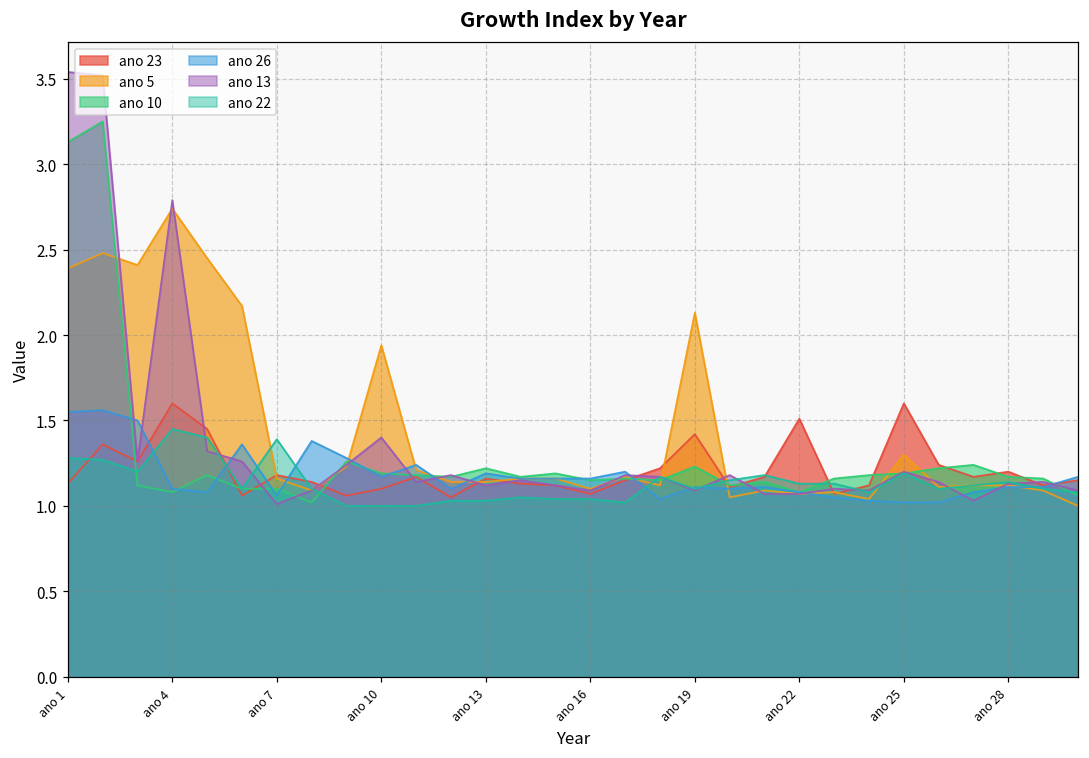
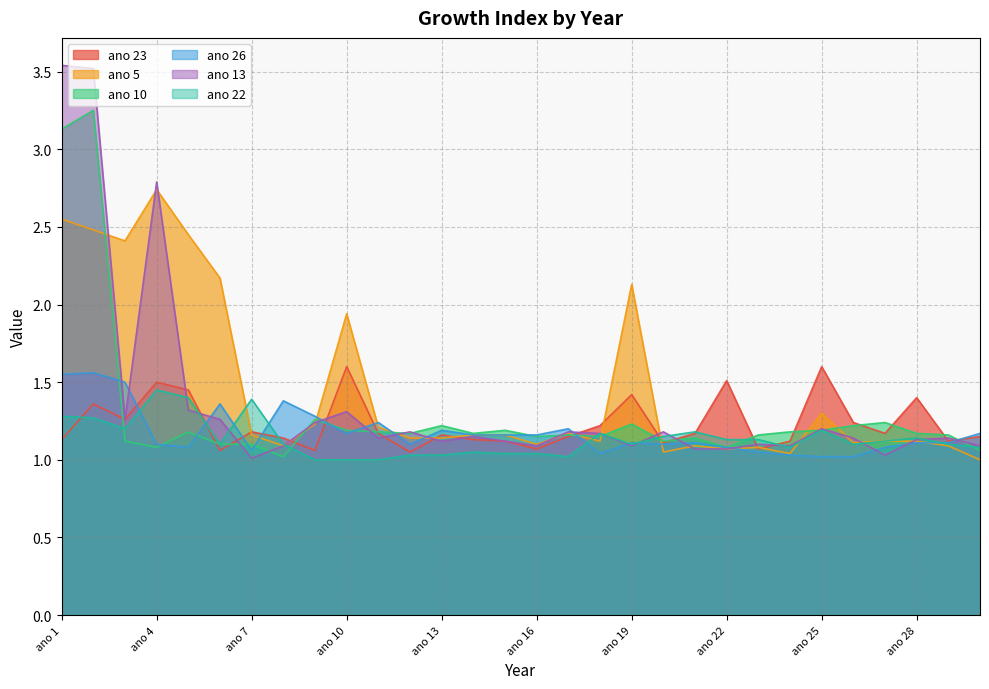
ano 5, ano 1: 2.39 -> 2.55
ano 23, ano 4: 1.6 -> 1.5
ano 23, ano 10: 1.1 -> 1.6
ano 13, ano 10: 1.40 -> 1.31
ano 23, ano 28: 1.2 -> 1.4
